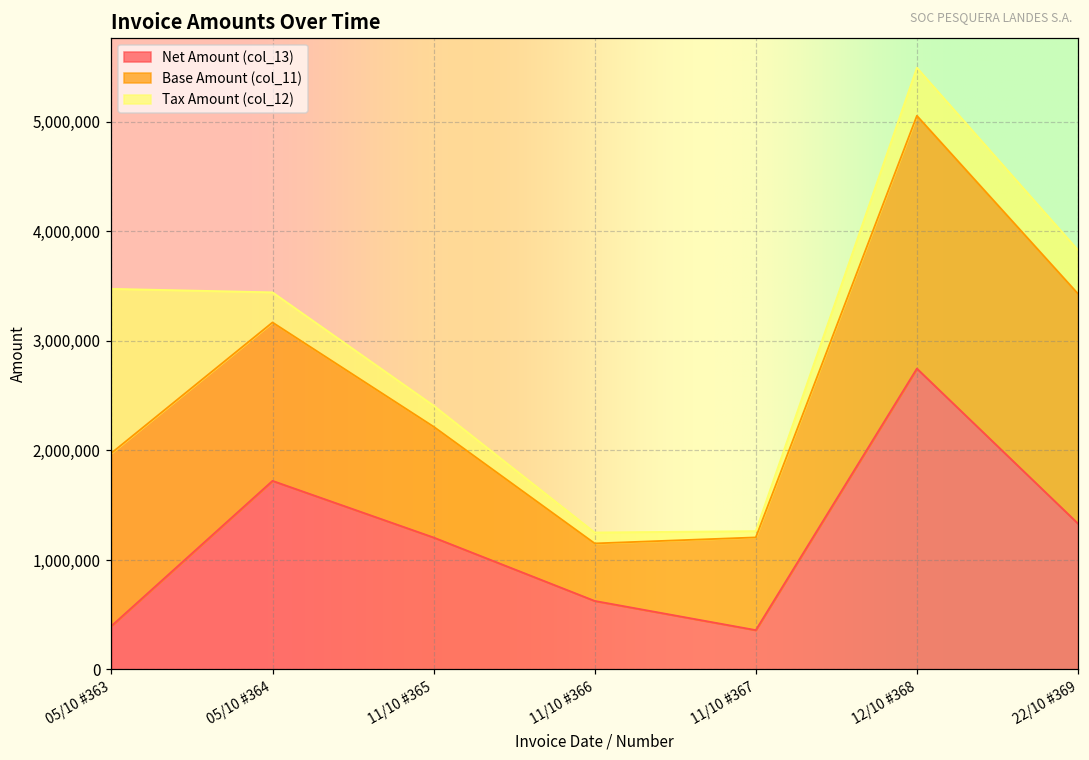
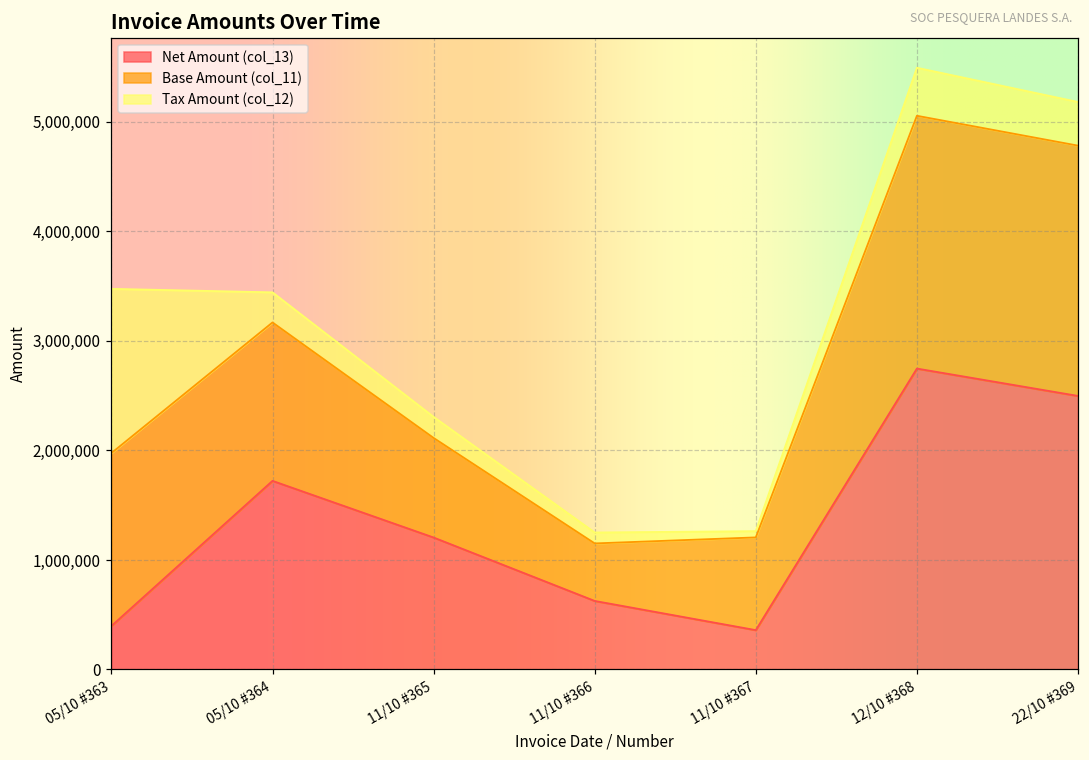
Base Amount (col_11), 11/10 #365: 1,000,000 -> 900,000
Net Amount (col_13), 22/10 #369: 1,300,000 -> 2,500,000
Base Amount (col_11), 22/10 #369: 2,100,000 -> 2,300,000
